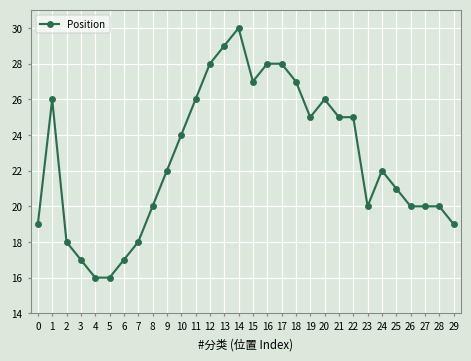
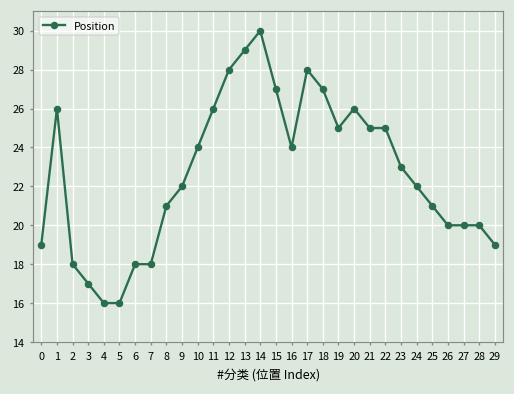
6: 17 -> 18
8: 20 -> 21
16: 28 -> 24
23: 20 -> 23
